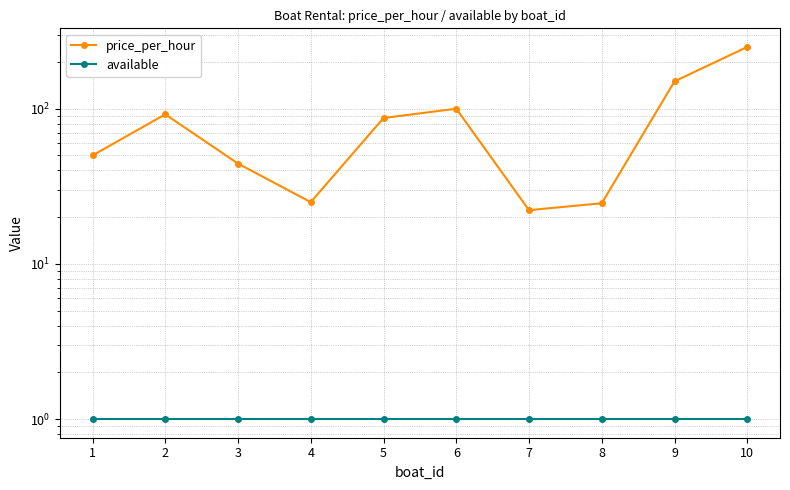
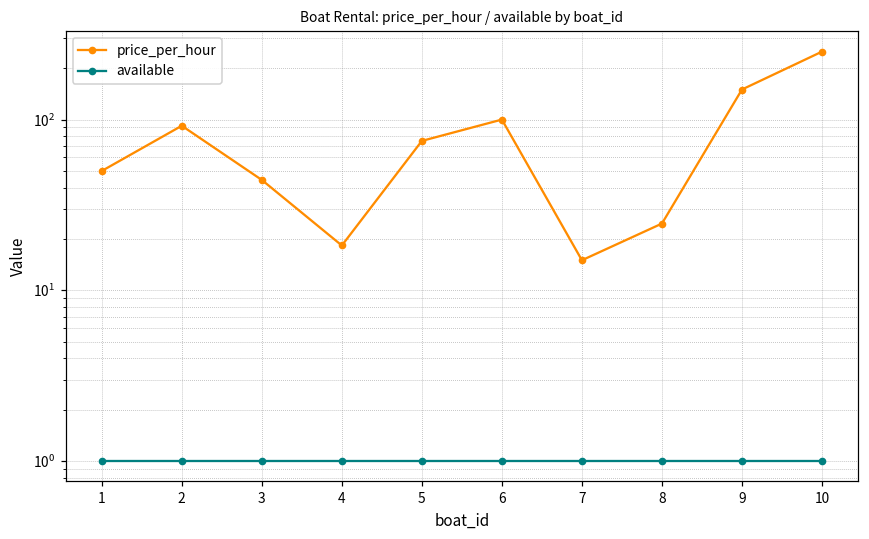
price_per_hour, 4: 25 -> 18
price_per_hour, 5: 90 -> 80
price_per_hour, 7: 22 -> 15
